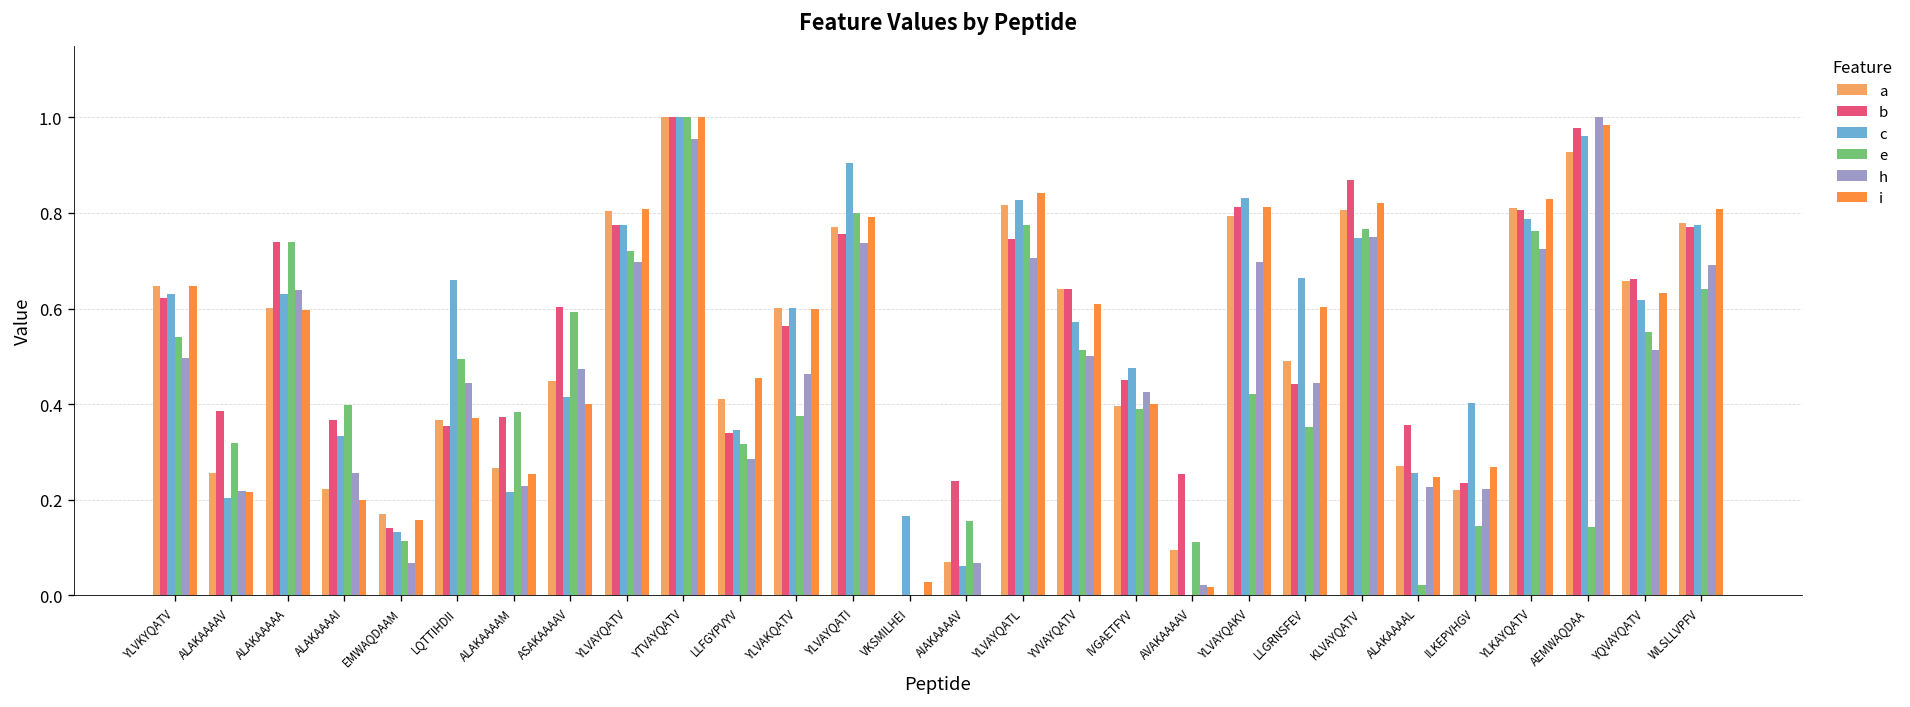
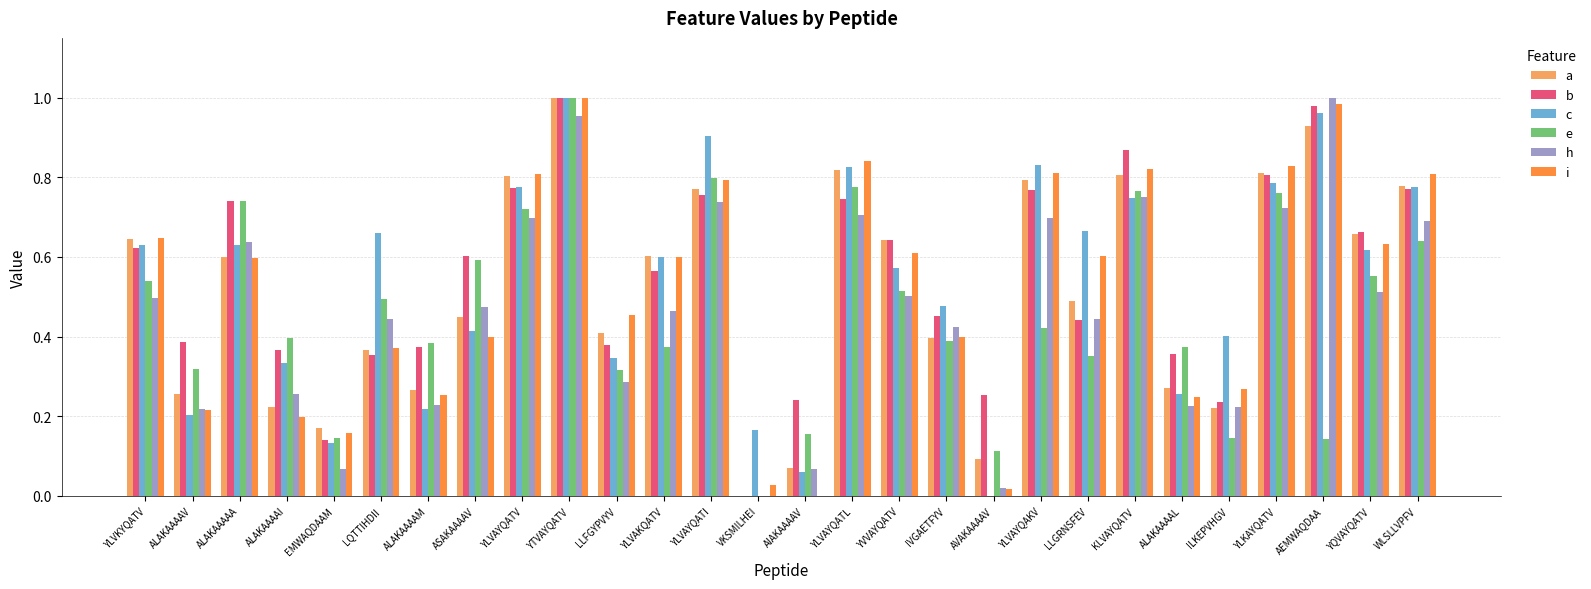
e, EMWAQDAAM: 0.11 -> 0.14
b, LLFGYPVYV: 0.34 -> 0.38
b, YLVAYQAKV: 0.81 -> 0.77
e, ALAKAAAAL: 0.02 -> 0.37
